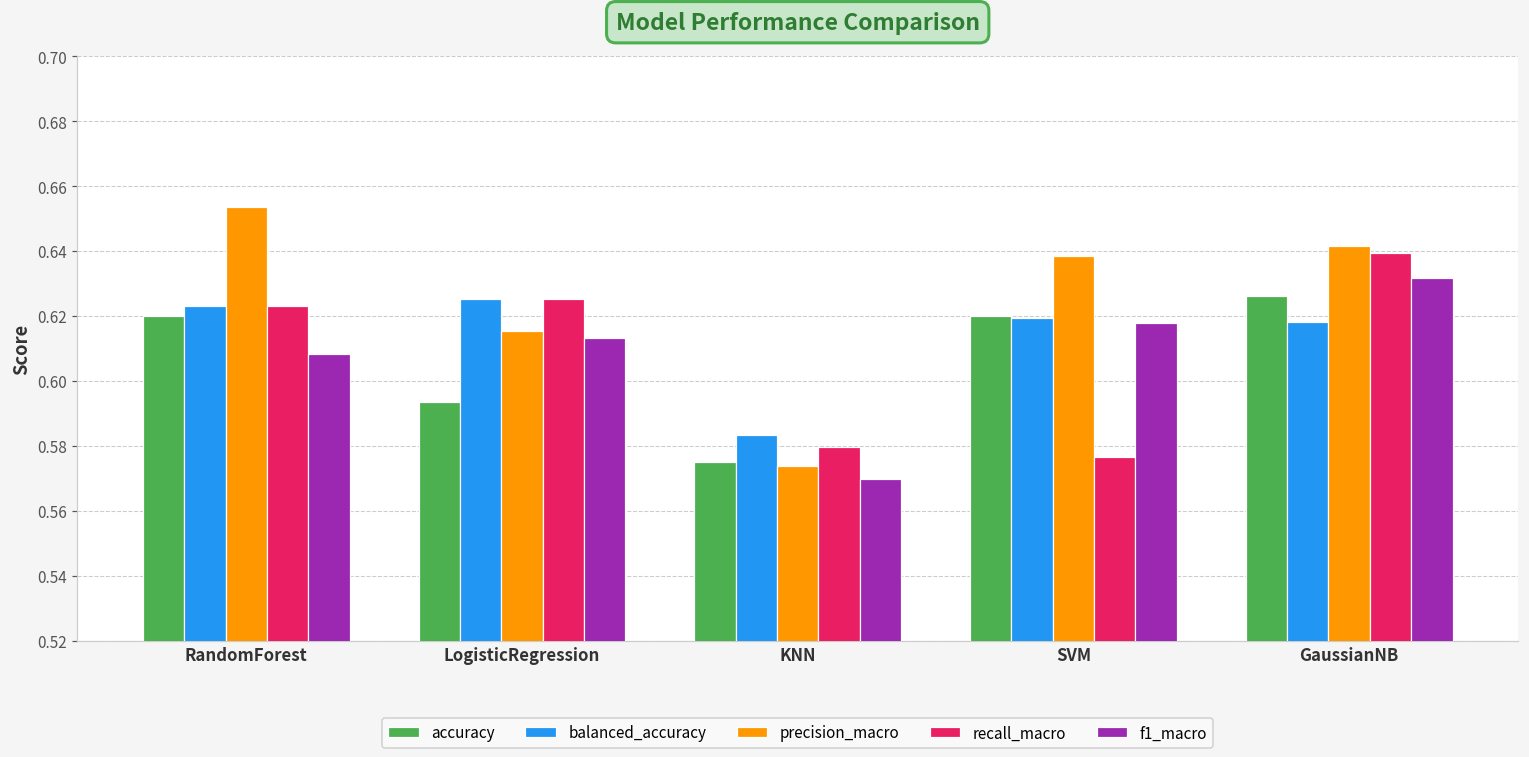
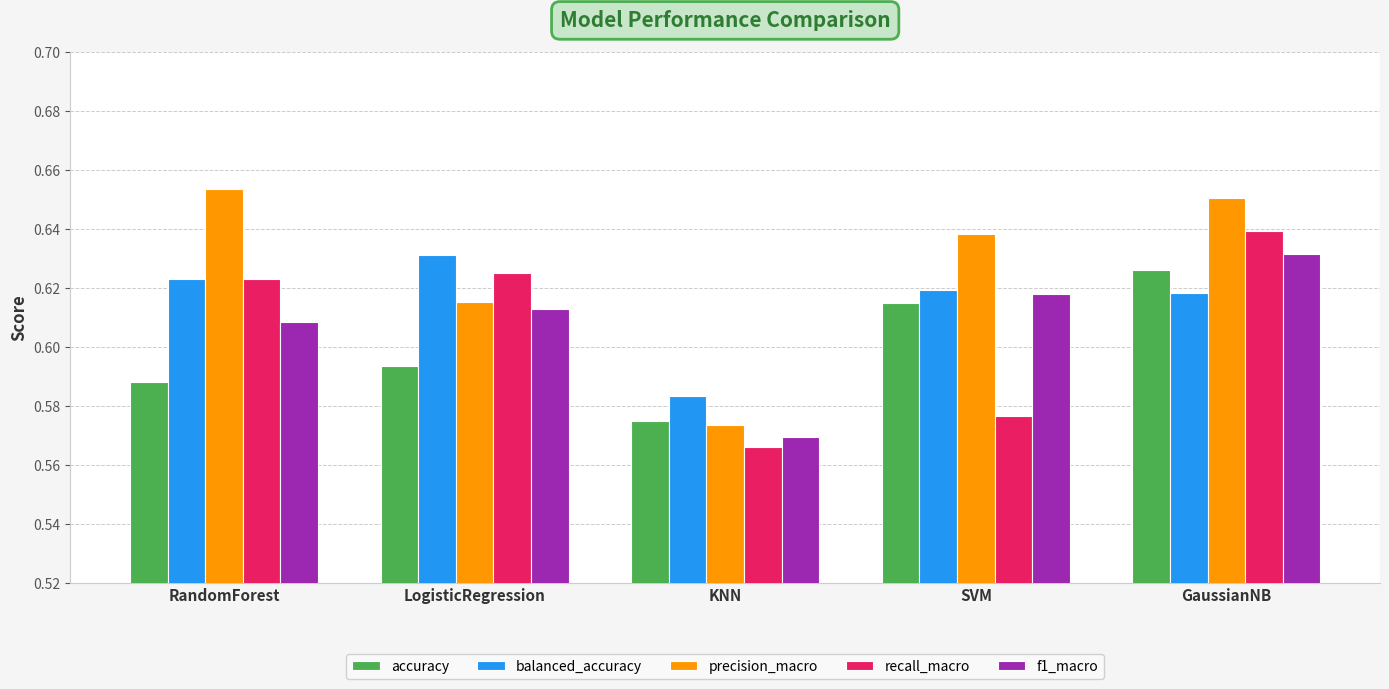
accuracy, RandomForest: 0.620 -> 0.588
balanced_accuracy, LogisticRegression: 0.625 -> 0.631
recall_macro, KNN: 0.580 -> 0.566
accuracy, SVM: 0.620 -> 0.615
precision_macro, GaussianNB: 0.641 -> 0.651
